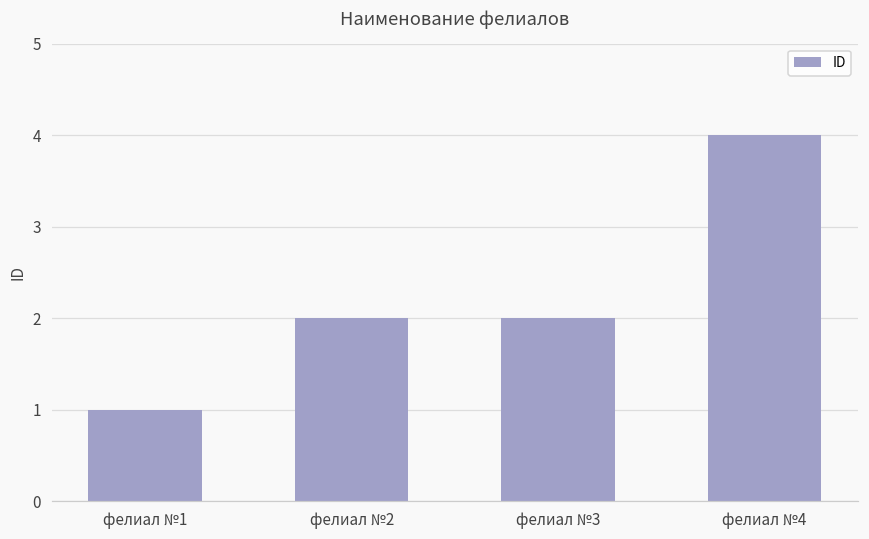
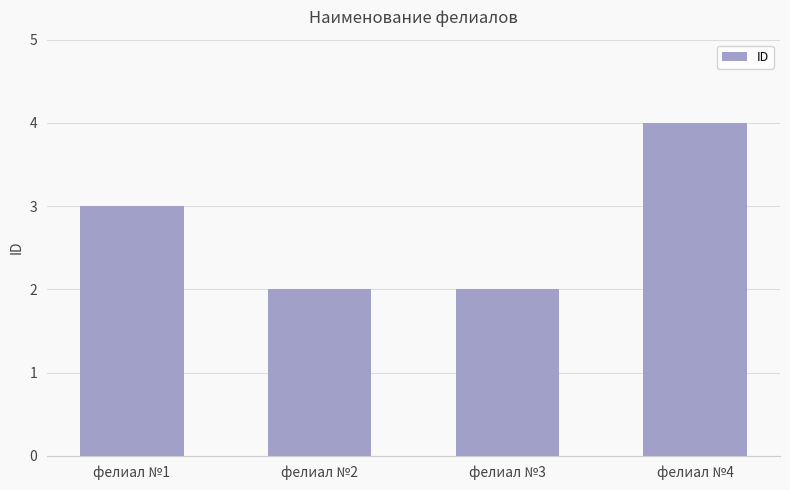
фелиал №1: 1 -> 3
